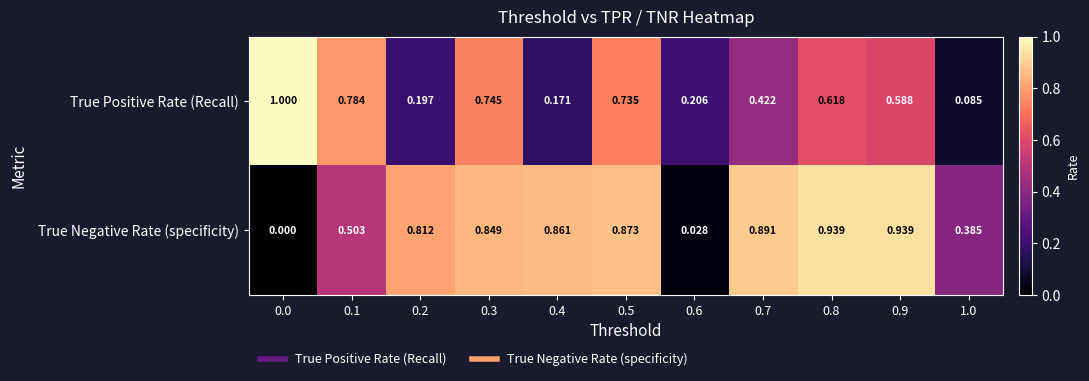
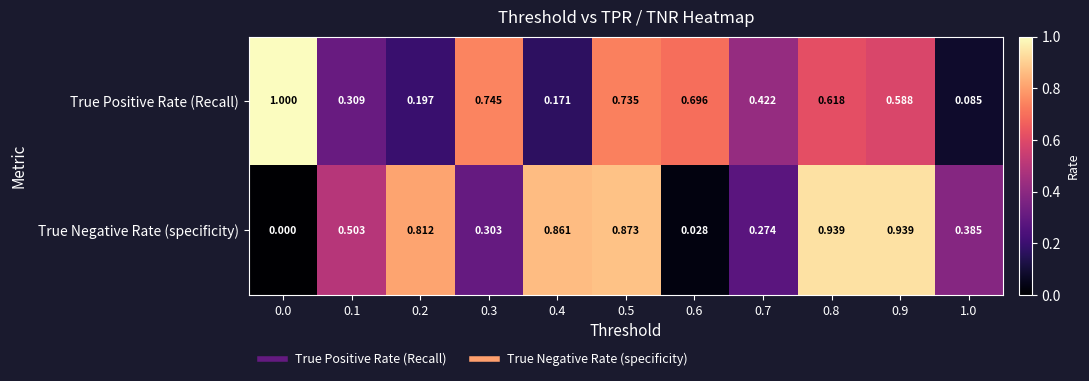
True Positive Rate (Recall), 0.1: 0.784 -> 0.309
True Positive Rate (Recall), 0.6: 0.206 -> 0.696
True Negative Rate (specificity), 0.3: 0.849 -> 0.303
True Negative Rate (specificity), 0.7: 0.891 -> 0.274
